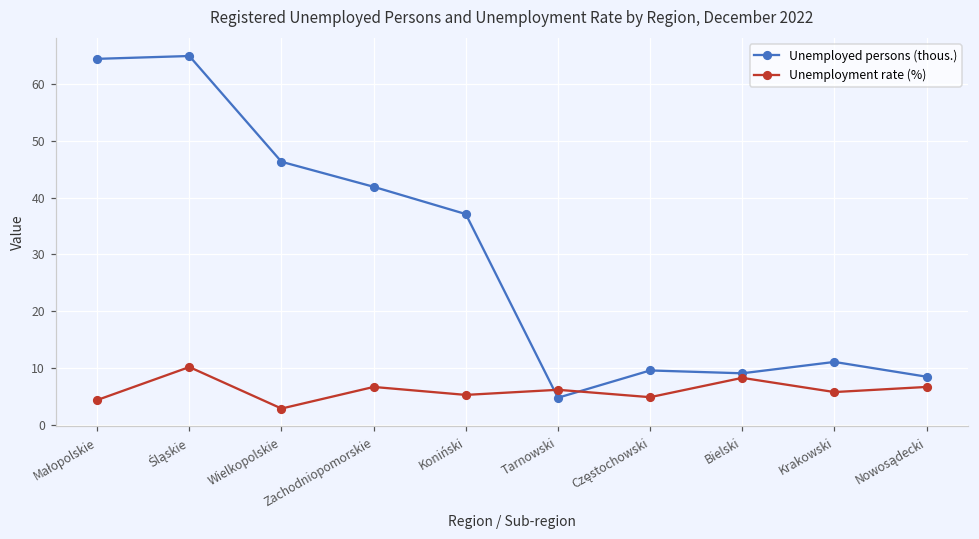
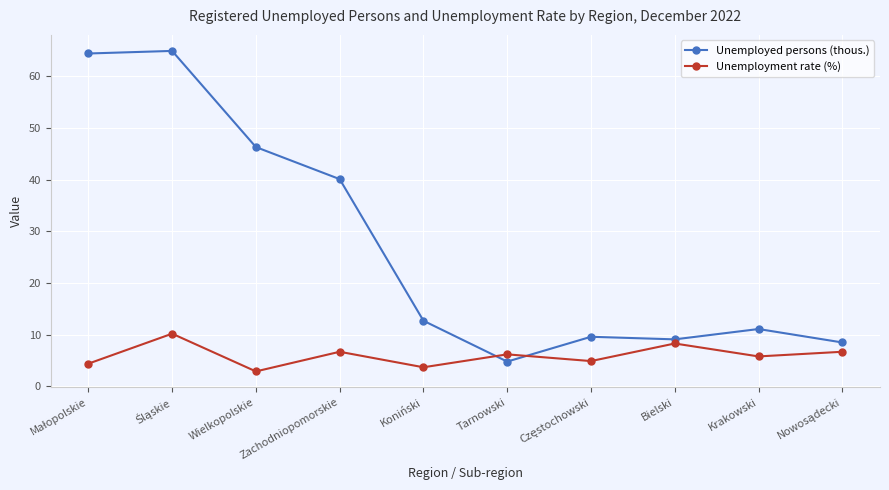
Unemployed persons (thous.), Zachodniopomorskie: 42 -> 40
Unemployed persons (thous.), Koniński: 37 -> 13
Unemployment rate (%), Koniński: 5 -> 4
